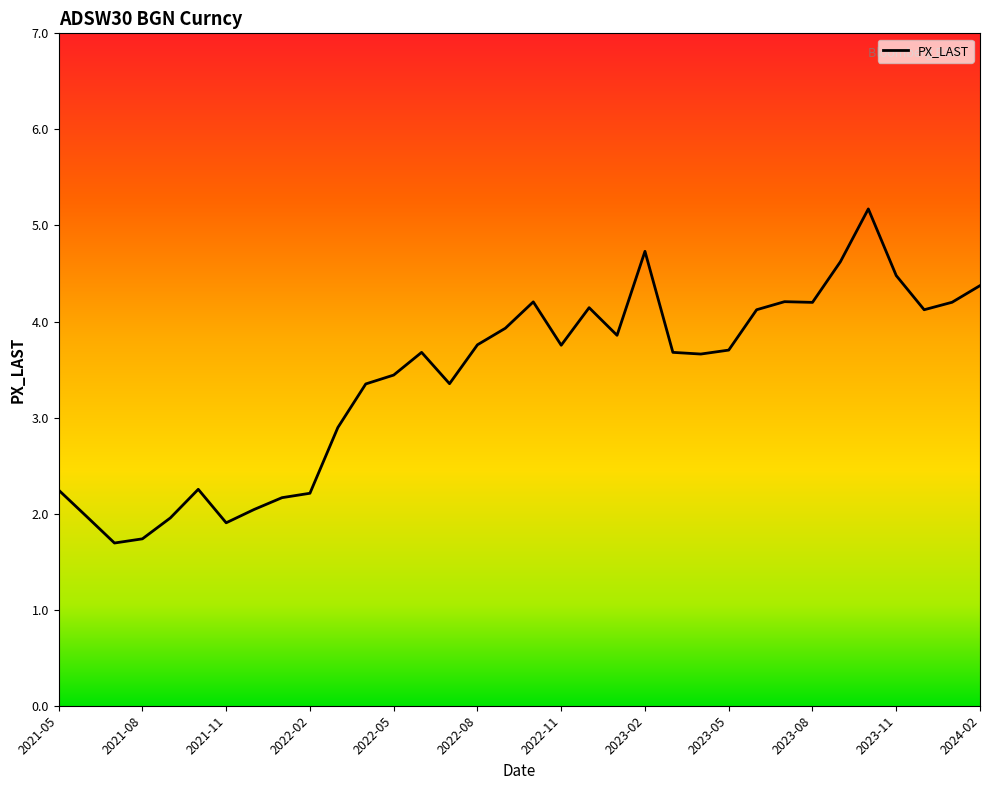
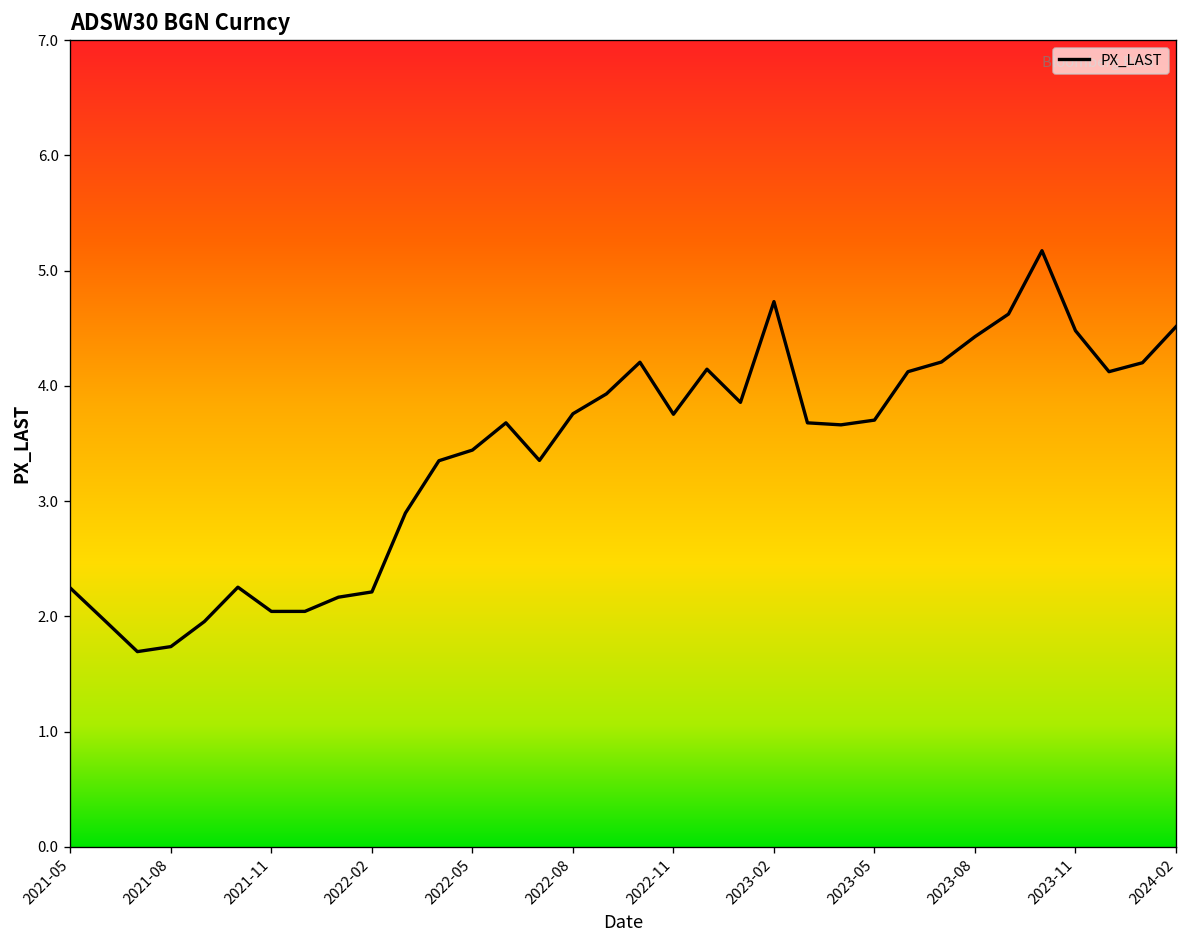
2021-11: 1.9 -> 2.0
2023-08: 4.2 -> 4.4
2024-02: 4.4 -> 4.5
